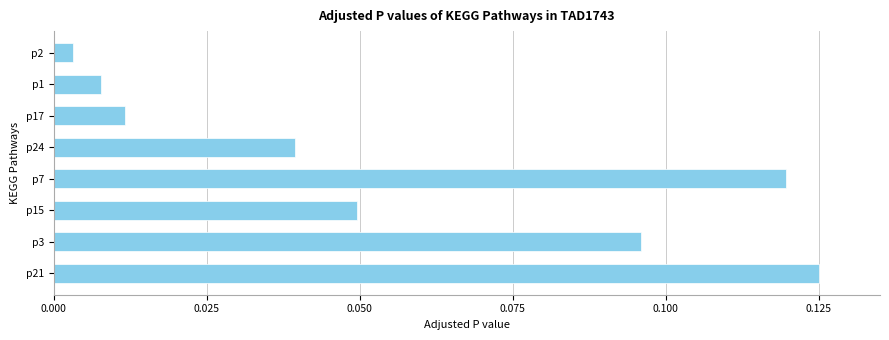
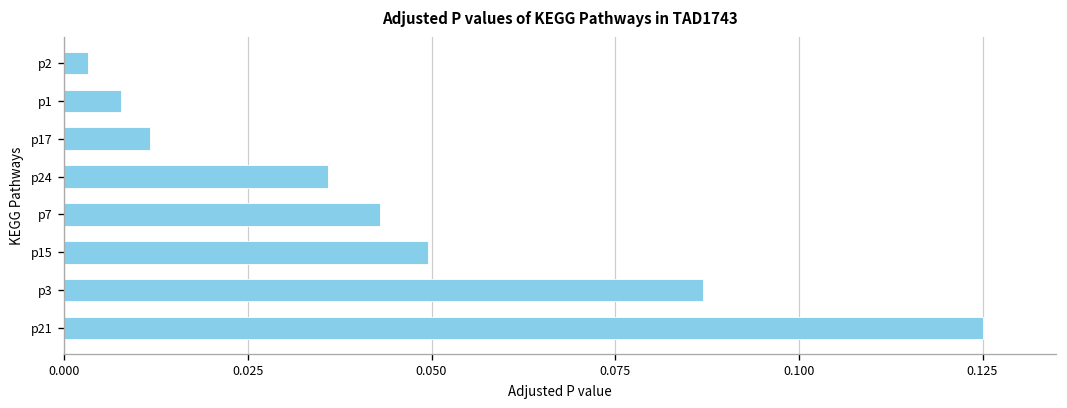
p24: 0.039 -> 0.036
p7: 0.120 -> 0.043
p3: 0.096 -> 0.087
